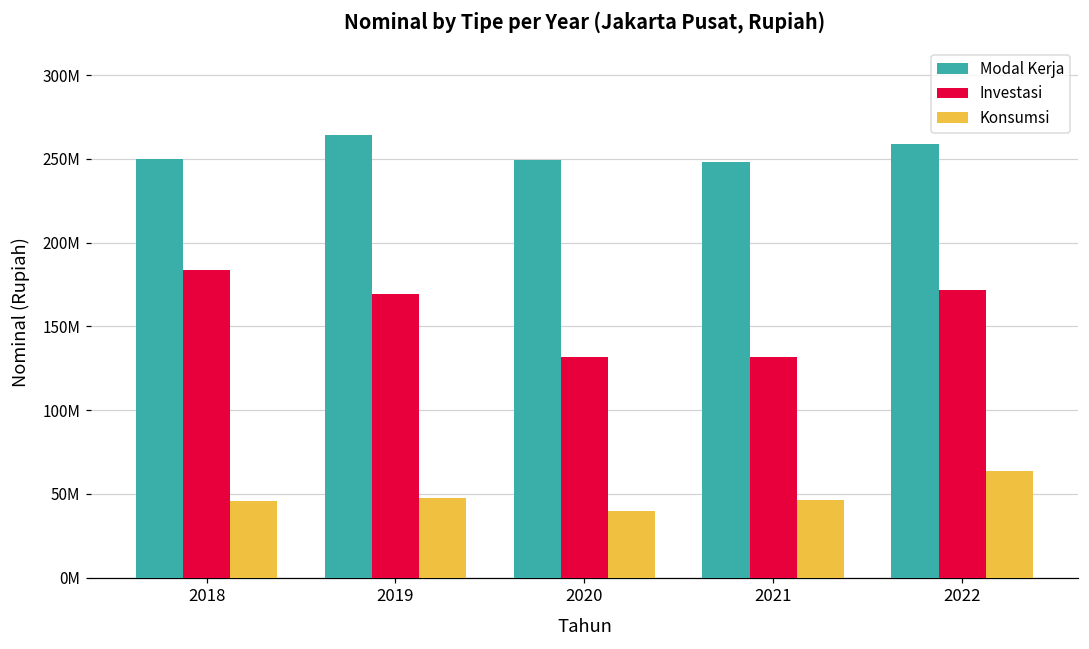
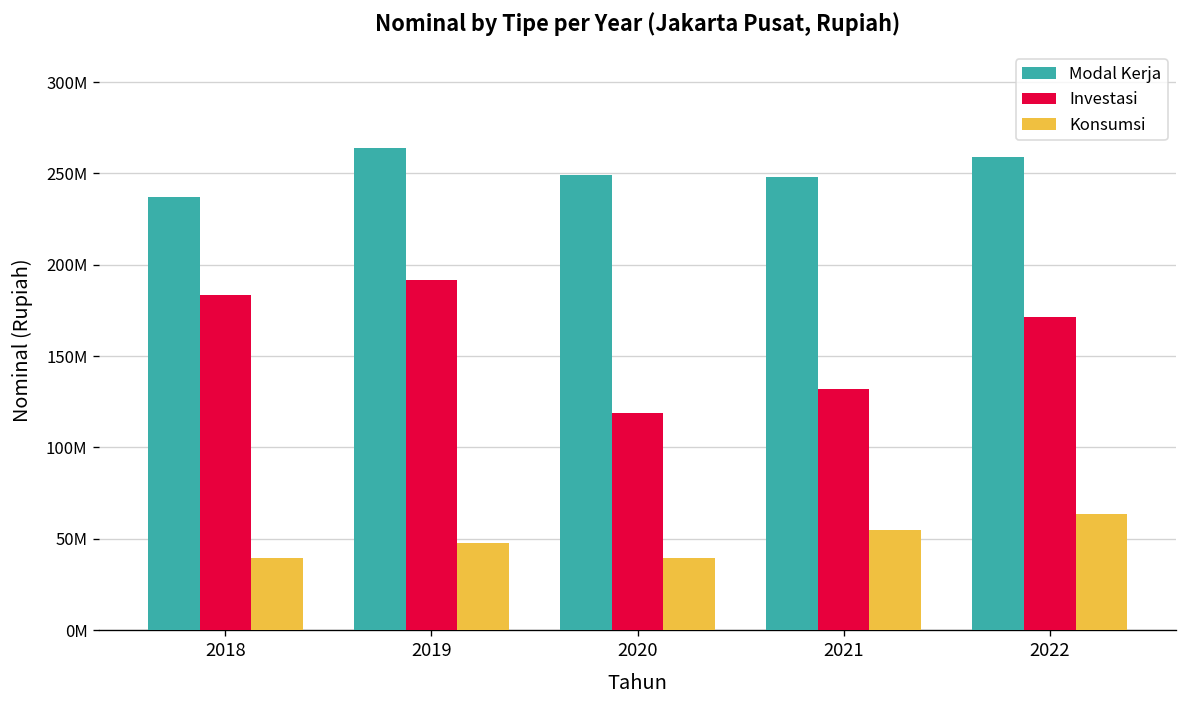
Modal Kerja, 2018: 250000000 -> 237000000
Konsumsi, 2018: 46000000 -> 39000000
Investasi, 2019: 169000000 -> 192000000
Investasi, 2020: 131000000 -> 119000000
Konsumsi, 2021: 46000000 -> 55000000
